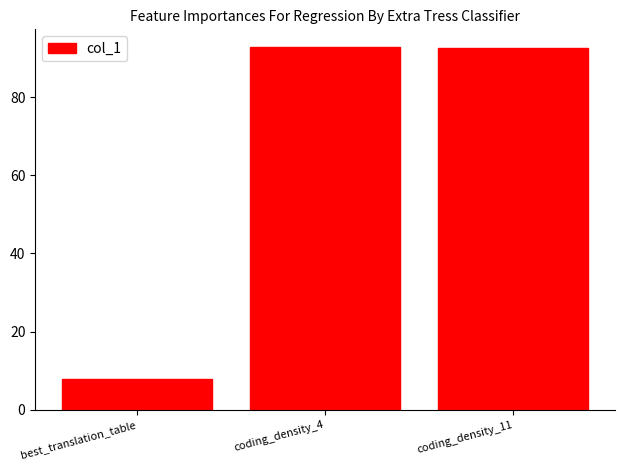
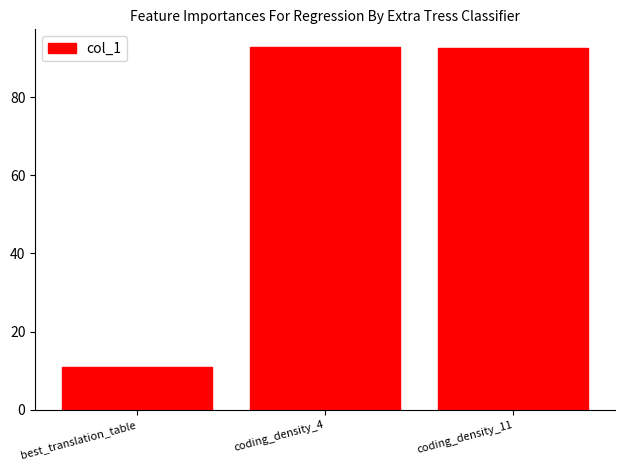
best_translation_table: 8 -> 11
